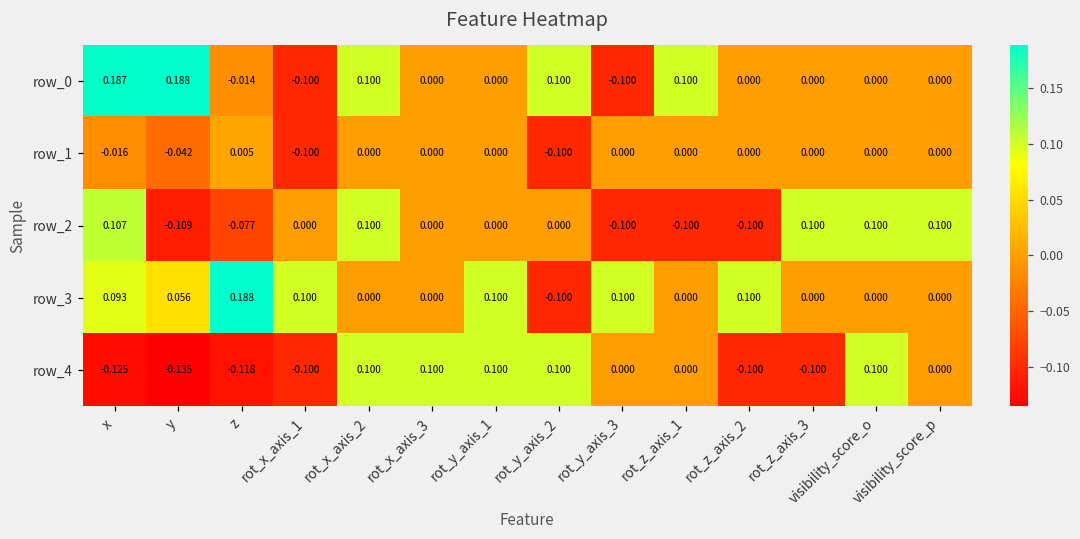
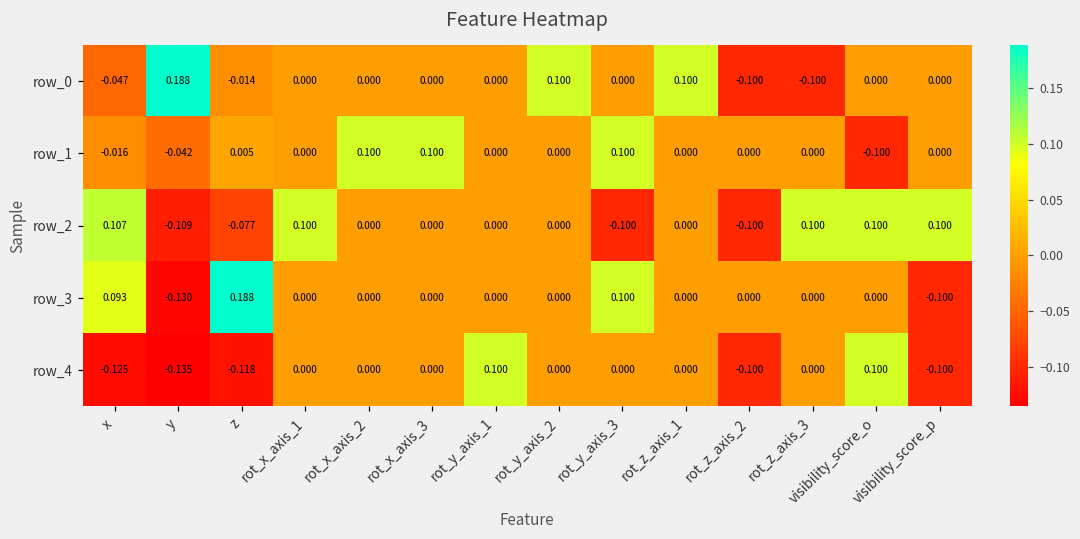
row_0, x: 0.187 -> -0.047
row_0, rot_x_axis_1: -0.100 -> 0.000
row_0, rot_x_axis_2: 0.100 -> 0.000
row_0, rot_y_axis_3: -0.100 -> 0.000
row_0, rot_z_axis_2: 0.000 -> -0.100
row_0, rot_z_axis_3: 0.000 -> -0.100
row_1, rot_x_axis_1: -0.100 -> 0.000
row_1, rot_x_axis_2: 0.000 -> 0.100
row_1, rot_x_axis_3: 0.000 -> 0.100
row_1, rot_y_axis_2: -0.100 -> 0.000
row_1, rot_y_axis_3: 0.000 -> 0.100
row_1, visibility_score_o: 0.000 -> -0.100
row_2, rot_x_axis_1: 0.000 -> 0.100
row_2, rot_x_axis_2: 0.100 -> 0.000
row_2, rot_z_axis_1: -0.100 -> 0.000
row_3, y: 0.056 -> -0.130
row_3, rot_x_axis_1: 0.100 -> 0.000
row_3, rot_y_axis_1: 0.100 -> 0.000
row_3, rot_y_axis_2: -0.100 -> 0.000
row_3, rot_z_axis_2: 0.100 -> 0.000
row_3, visibility_score_p: 0.000 -> -0.100
row_4, rot_x_axis_1: -0.100 -> 0.000
row_4, rot_x_axis_2: 0.100 -> 0.000
row_4, rot_x_axis_3: 0.100 -> 0.000
row_4, rot_y_axis_2: 0.100 -> 0.000
row_4, rot_z_axis_3: -0.100 -> 0.000
row_4, visibility_score_p: 0.000 -> -0.100
